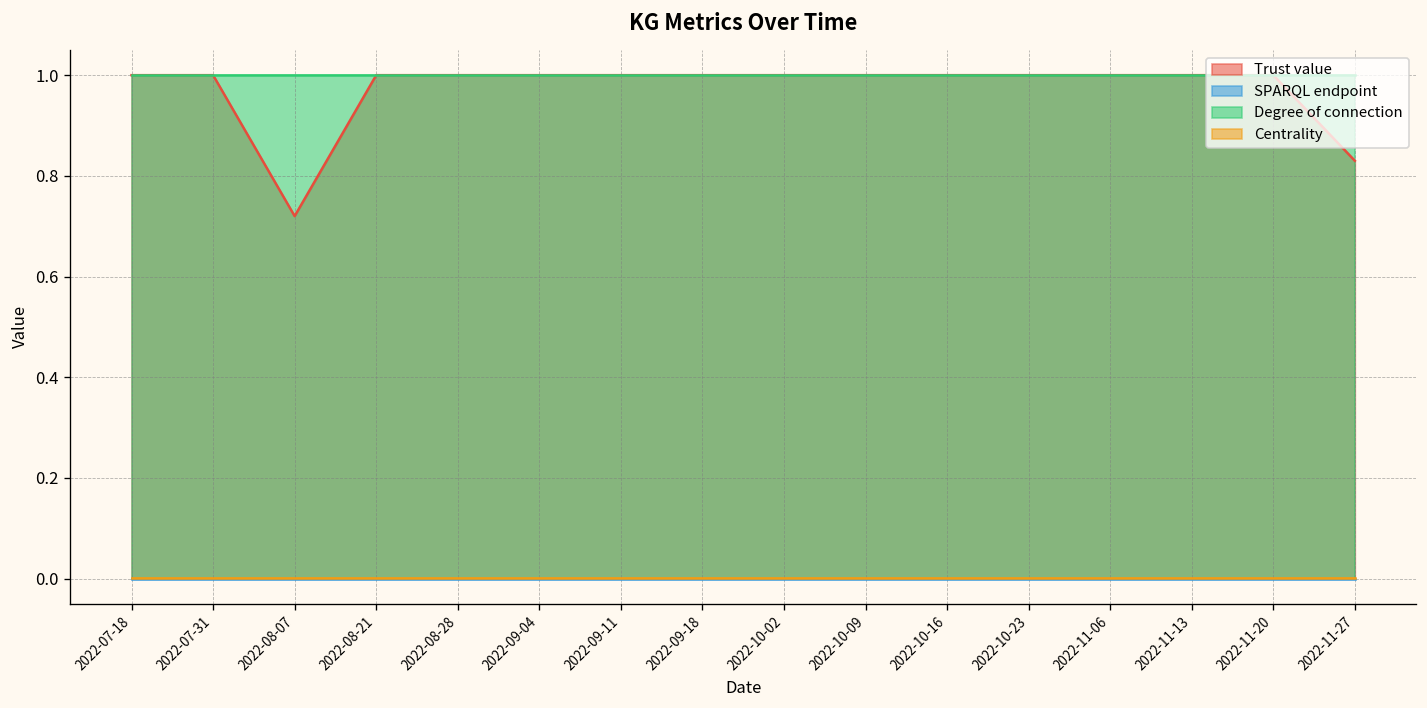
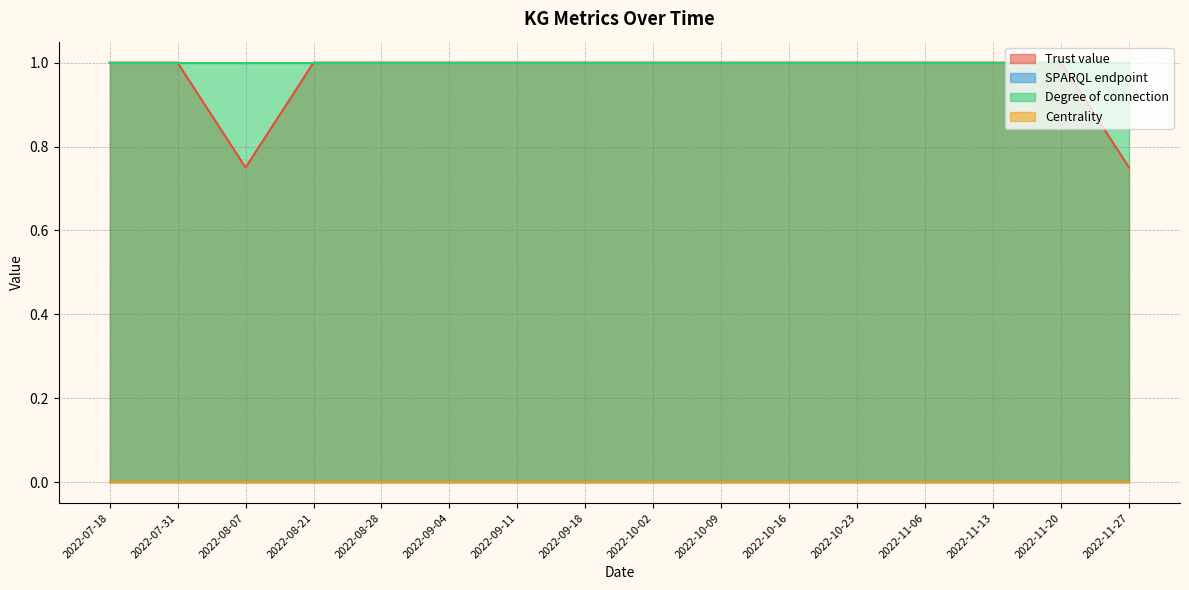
Trust value, 2022-08-07: 0.72 -> 0.75
Trust value, 2022-11-27: 0.83 -> 0.75
